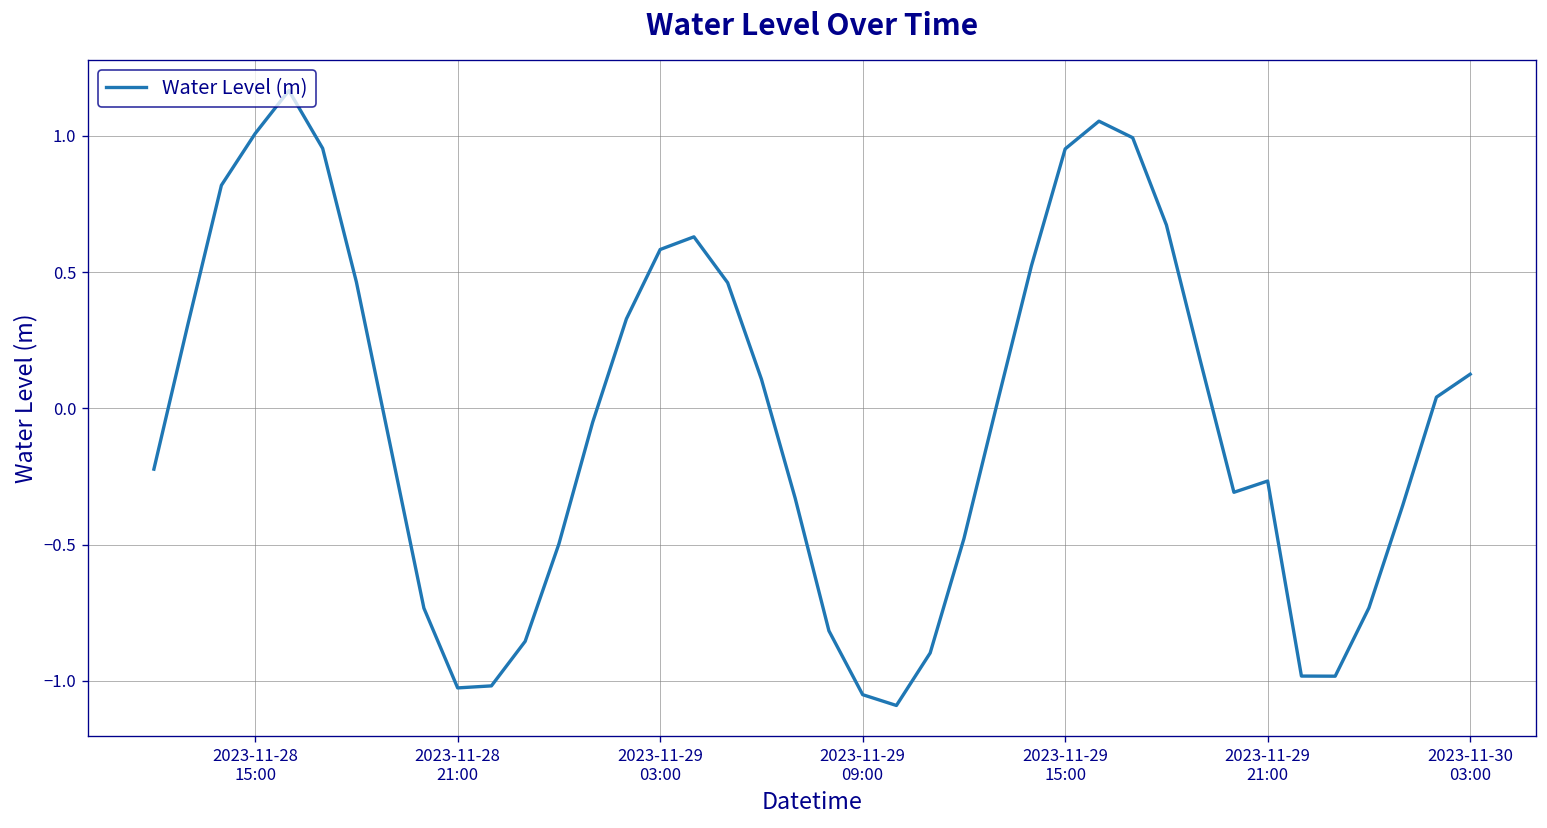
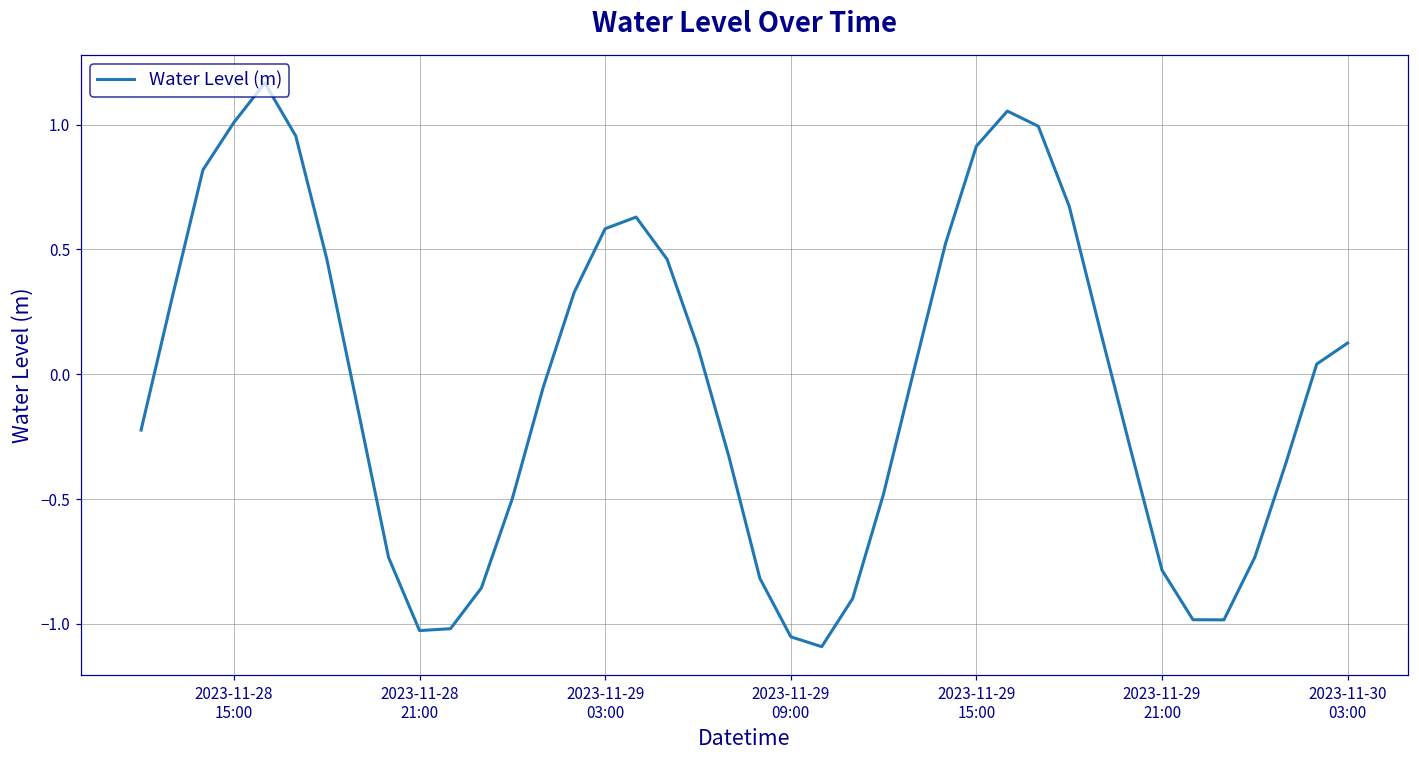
2023-11-29 15:00: 0.95 -> 0.91
2023-11-29 21:00: -0.27 -> -0.78
